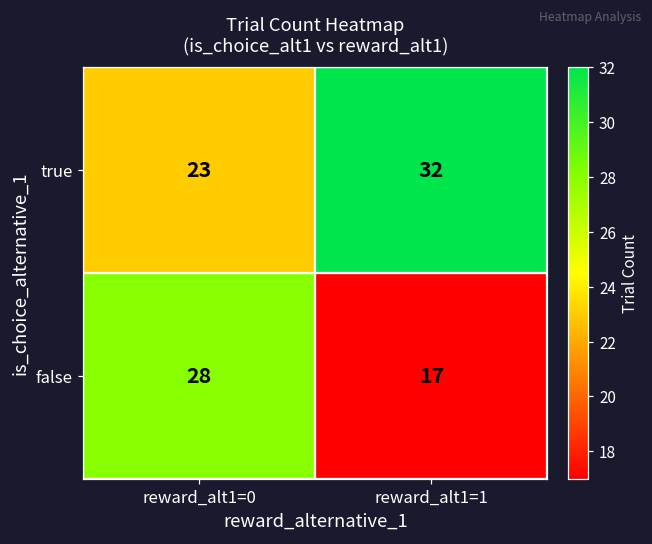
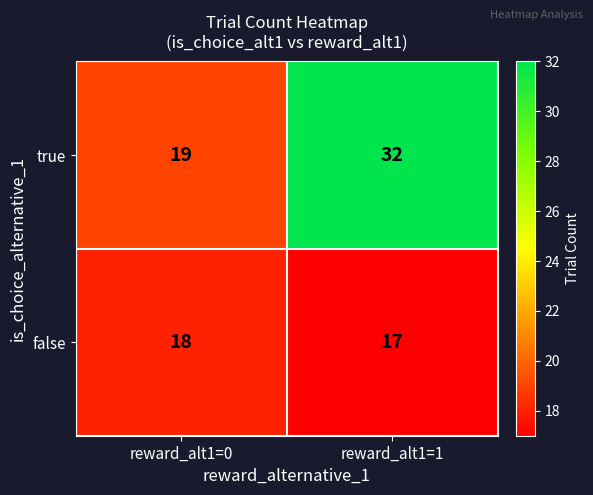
true, reward_alt1=0: 23 -> 19
false, reward_alt1=0: 28 -> 18
